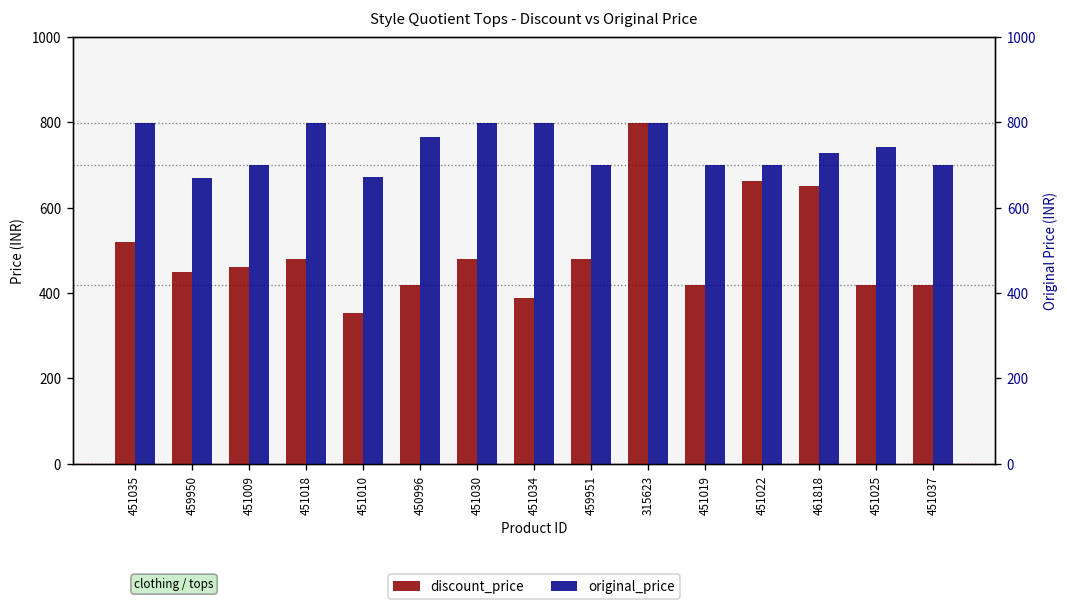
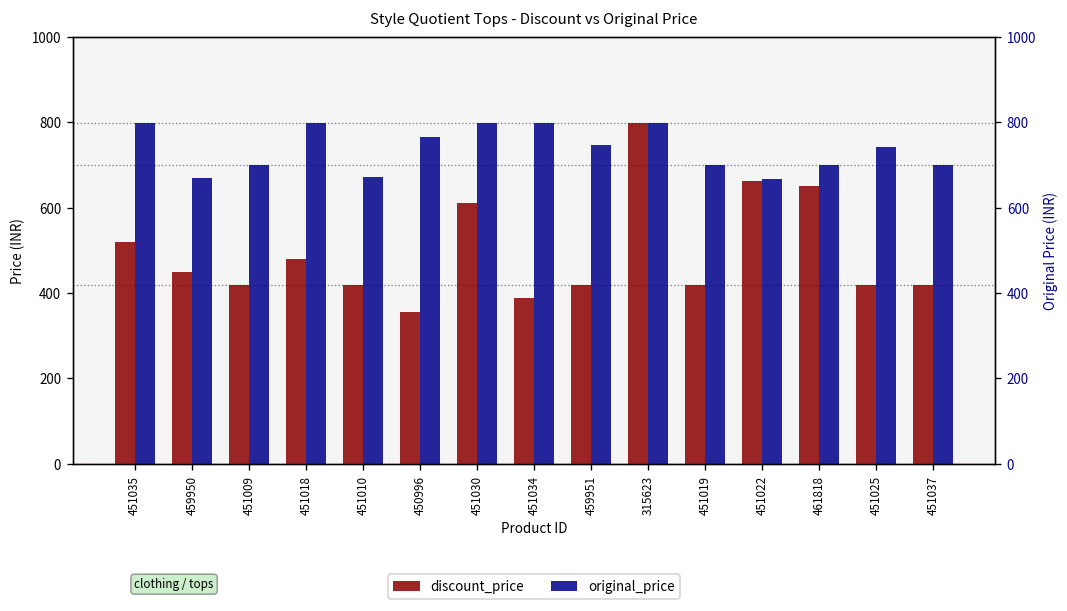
discount_price, 451009: 460 -> 420
discount_price, 451010: 350 -> 420
discount_price, 450996: 420 -> 360
discount_price, 451030: 480 -> 610
discount_price, 459951: 480 -> 420
original_price, 459951: 700 -> 750
original_price, 451022: 700 -> 670
original_price, 461818: 730 -> 700
